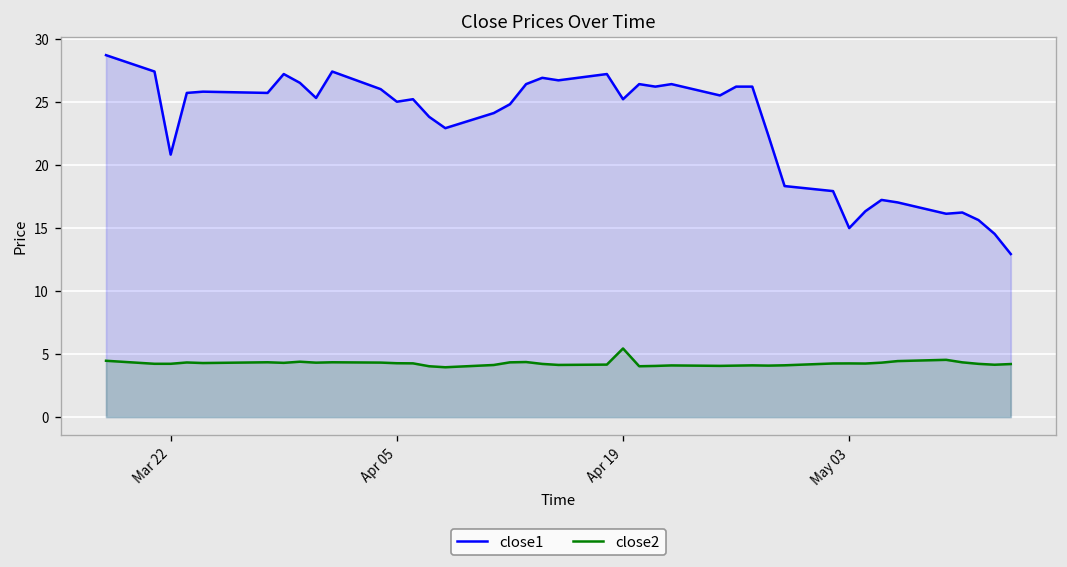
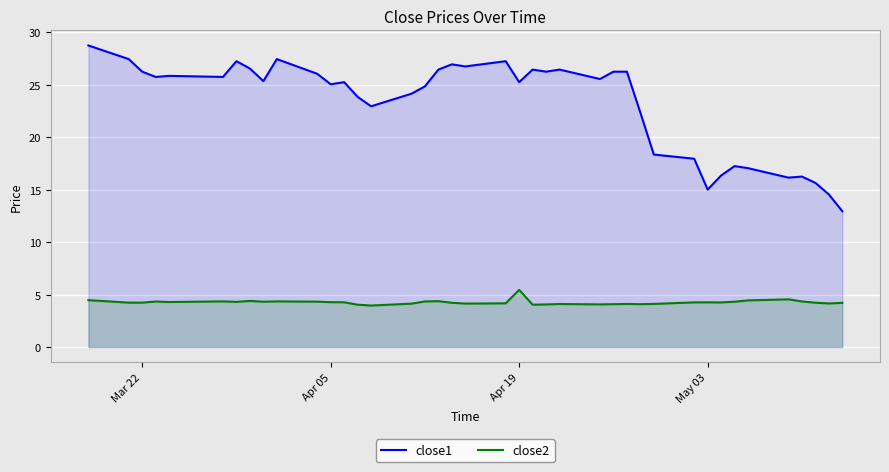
close1, Mar 22: 20.9 -> 26.3
